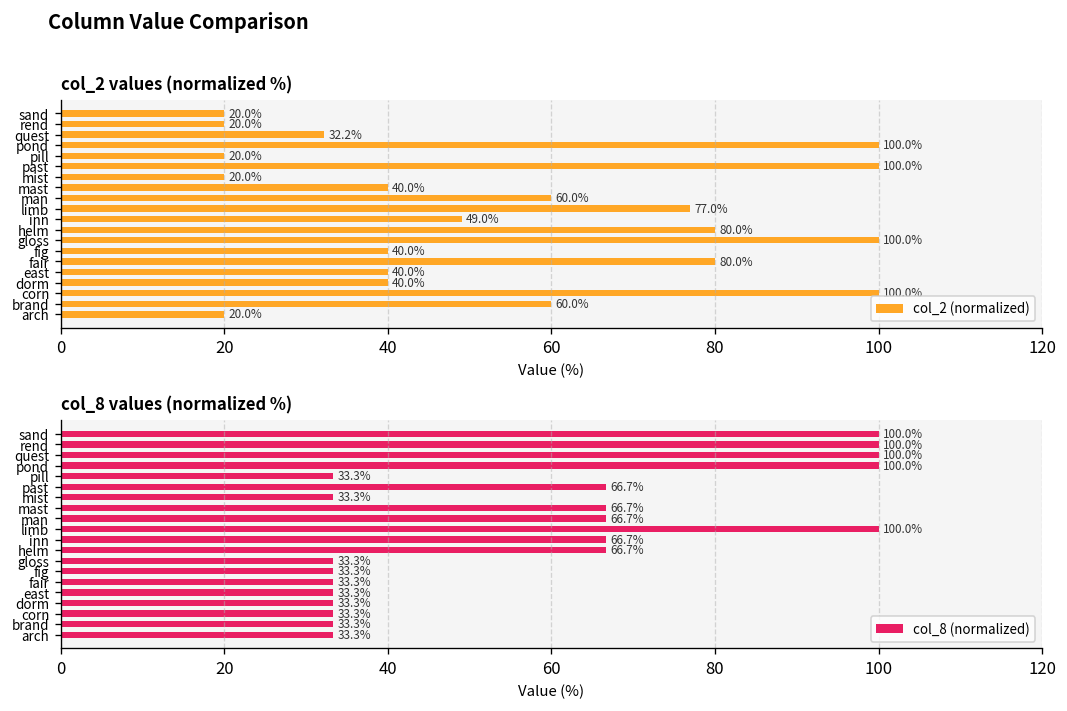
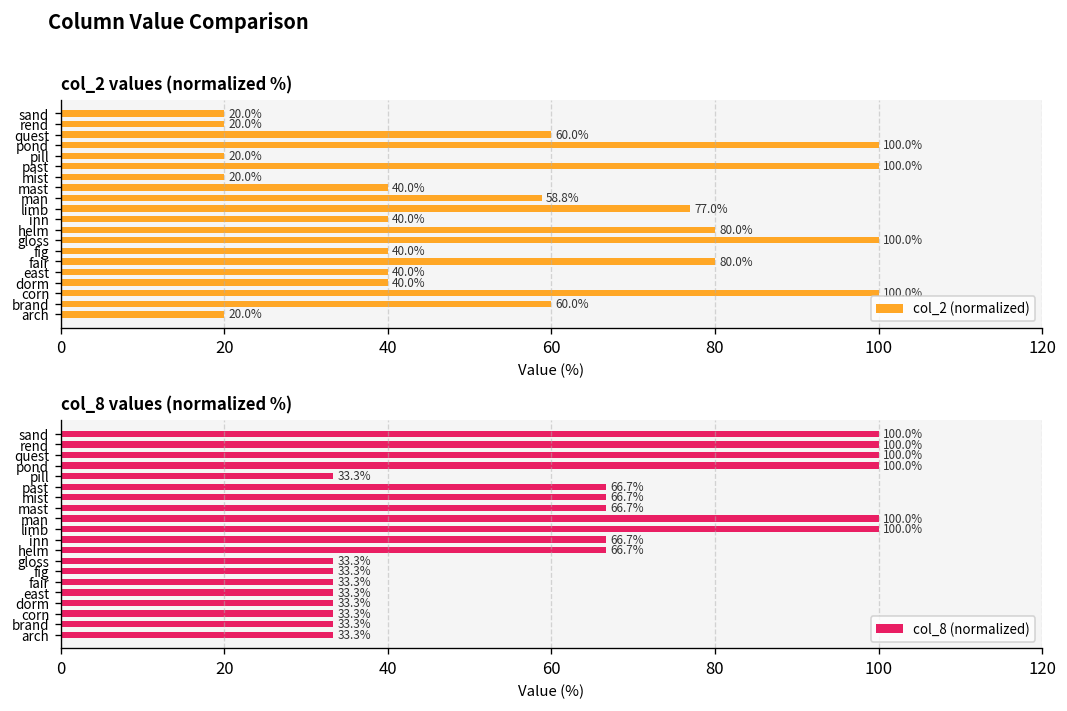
col_2 values (normalized %), quest: 32.2% -> 60.0%
col_2 values (normalized %), man: 60.0% -> 58.8%
col_2 values (normalized %), inn: 49.0% -> 40.0%
col_8 values (normalized %), mist: 33.3% -> 66.7%
col_8 values (normalized %), man: 66.7% -> 100.0%
